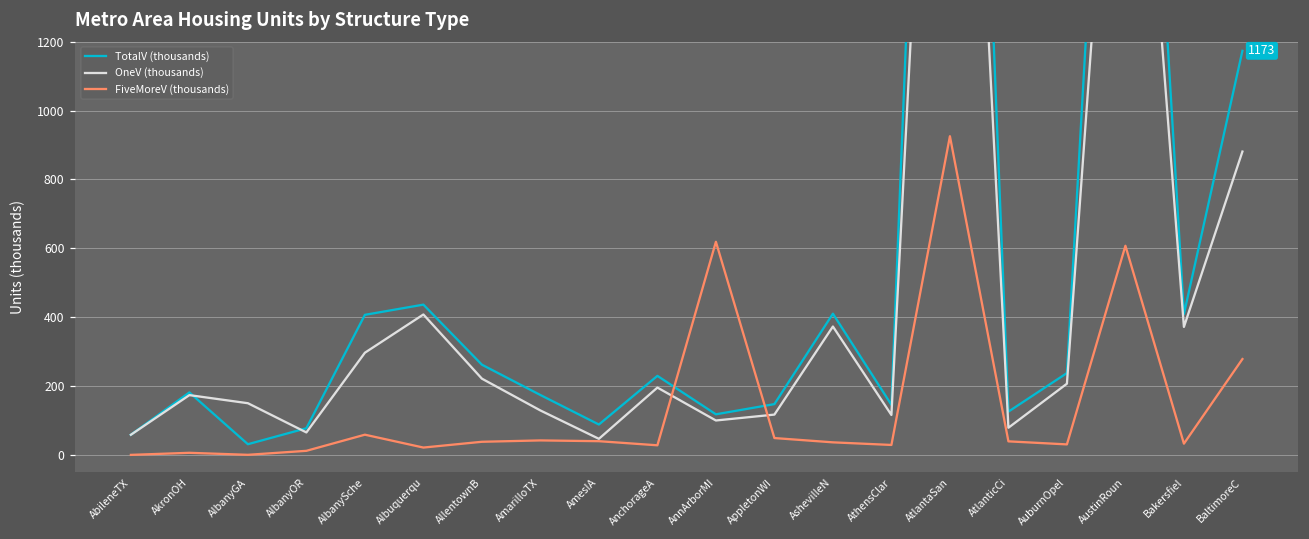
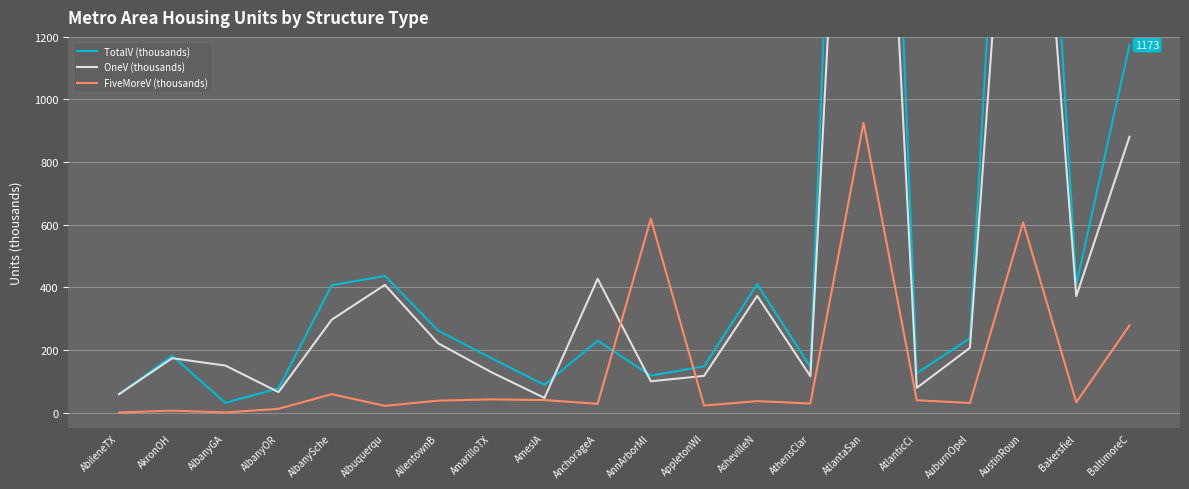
OneV (thousands), AnchorageA: 200 -> 430
FiveMoreV (thousands), AppletonWI: 50 -> 20
